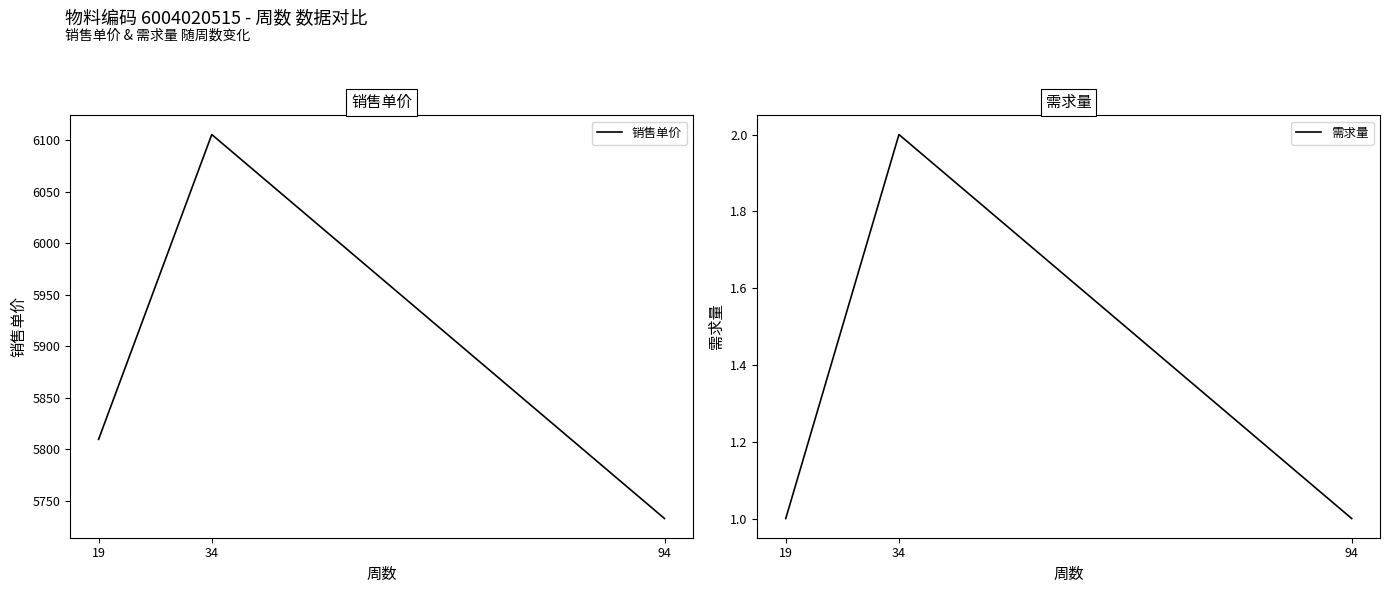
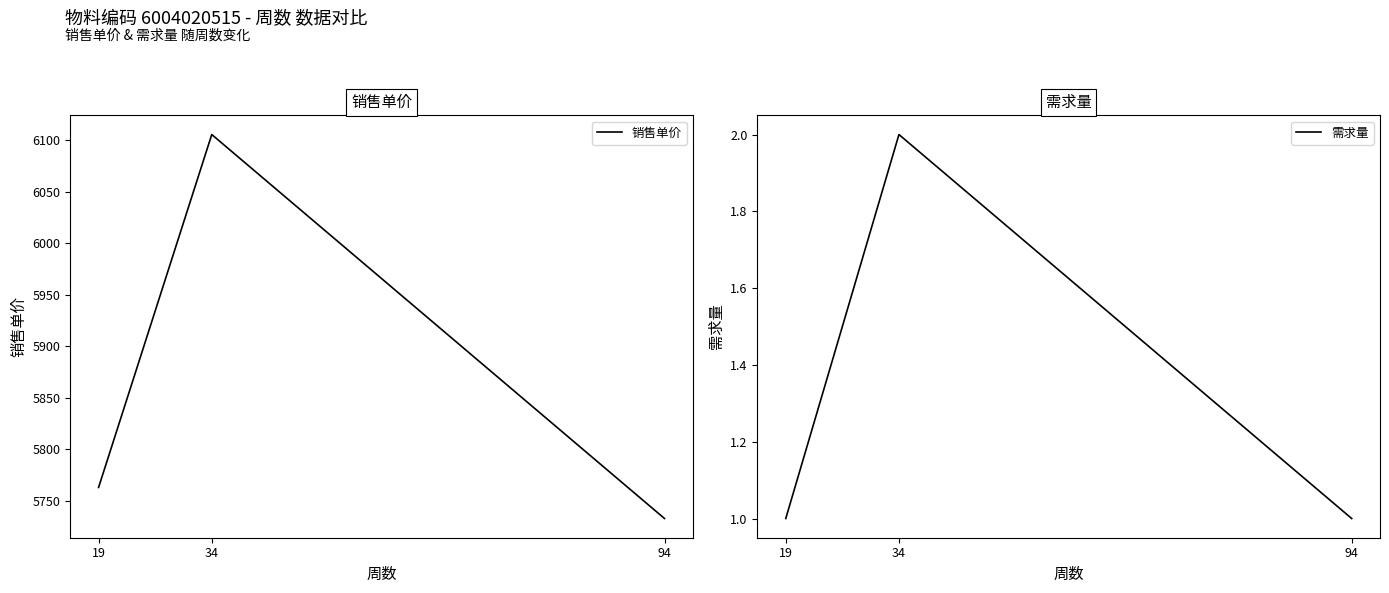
销售单价, 19: 5809 -> 5763
